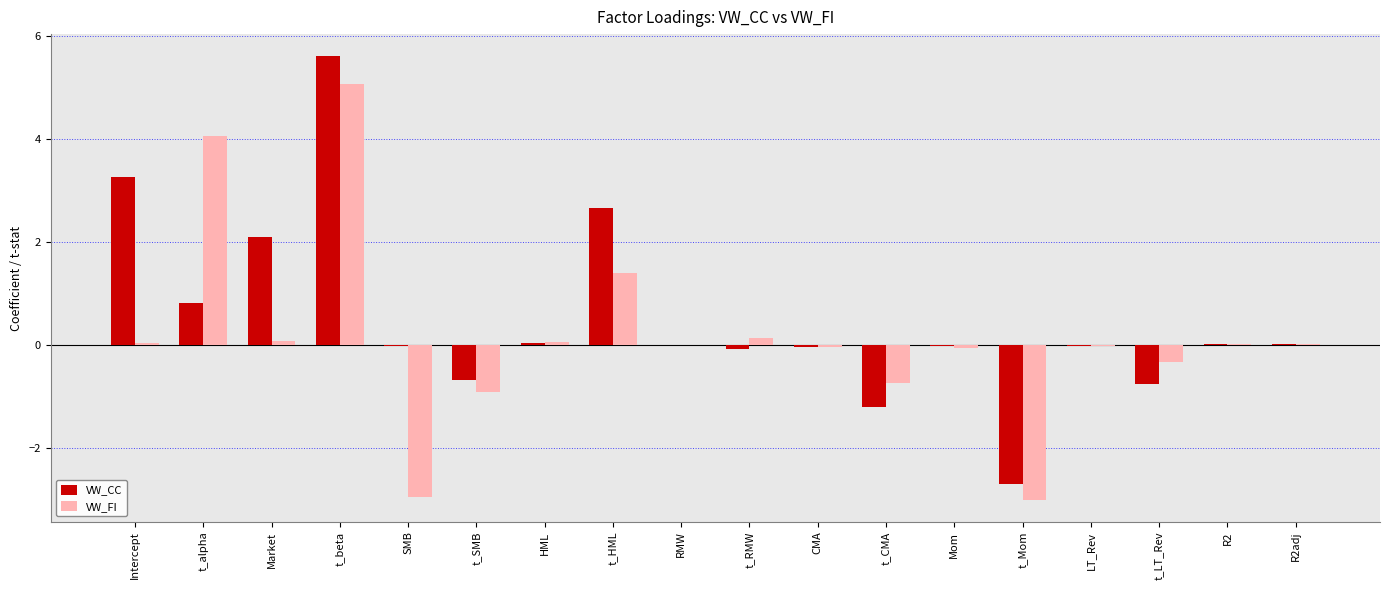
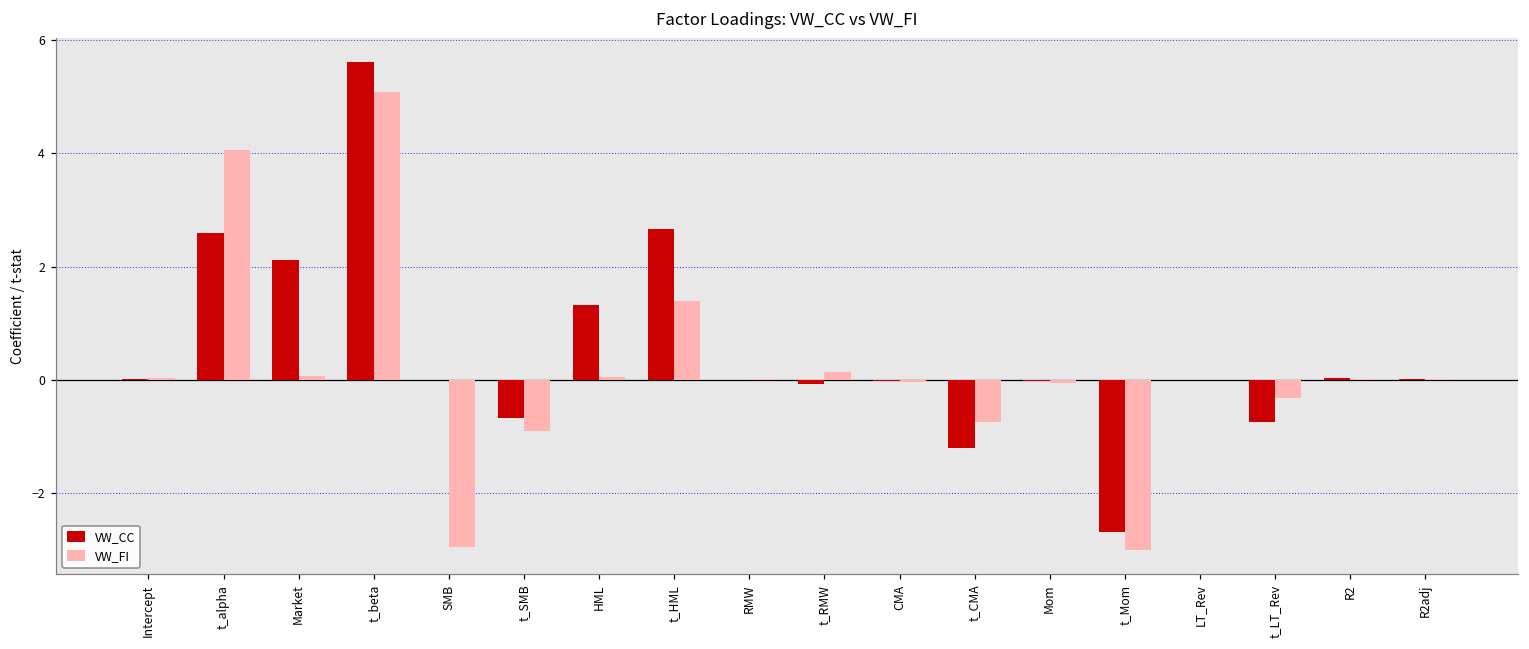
VW_CC, Intercept: 3.3 -> 0.0
VW_CC, t_alpha: 0.8 -> 2.6
VW_CC, HML: 0.0 -> 1.3
